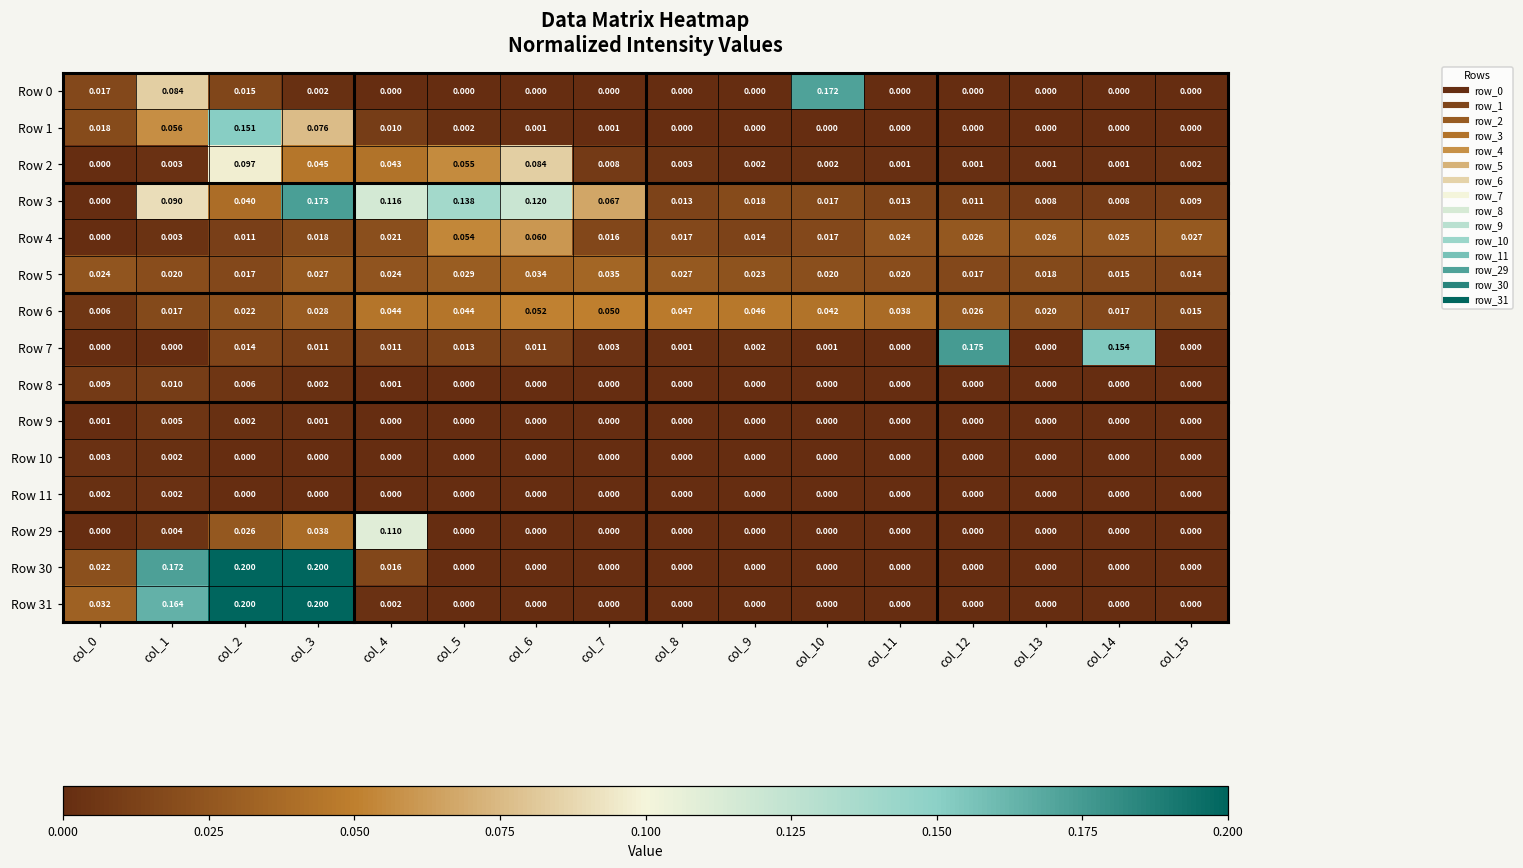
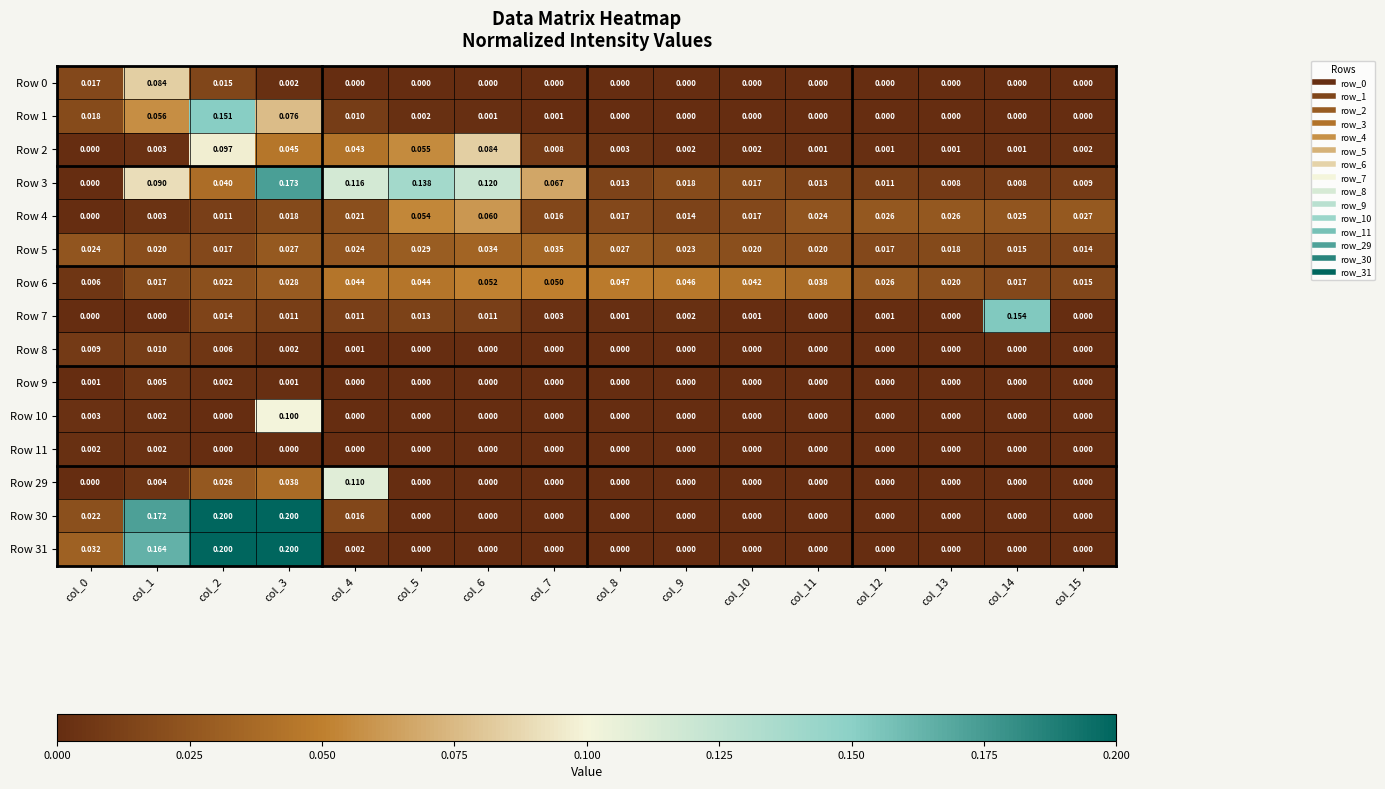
Row 0, col_10: 0.172 -> 0.000
Row 7, col_12: 0.175 -> 0.001
Row 10, col_3: 0.000 -> 0.100
